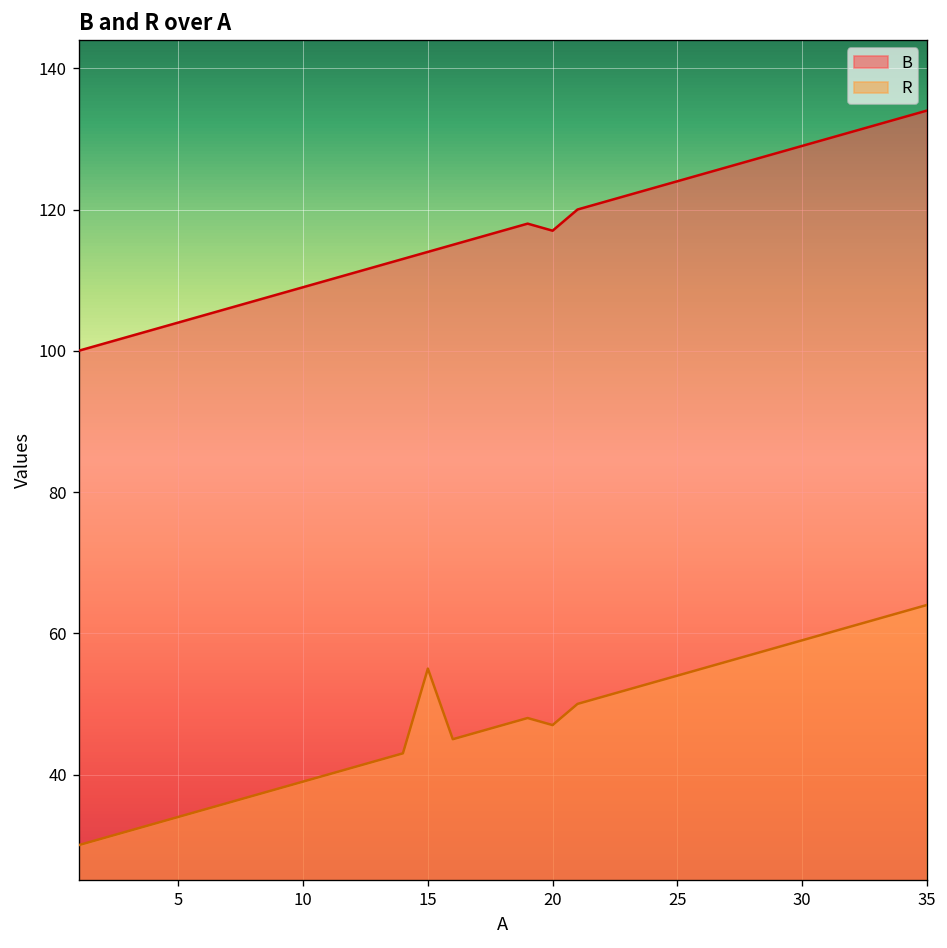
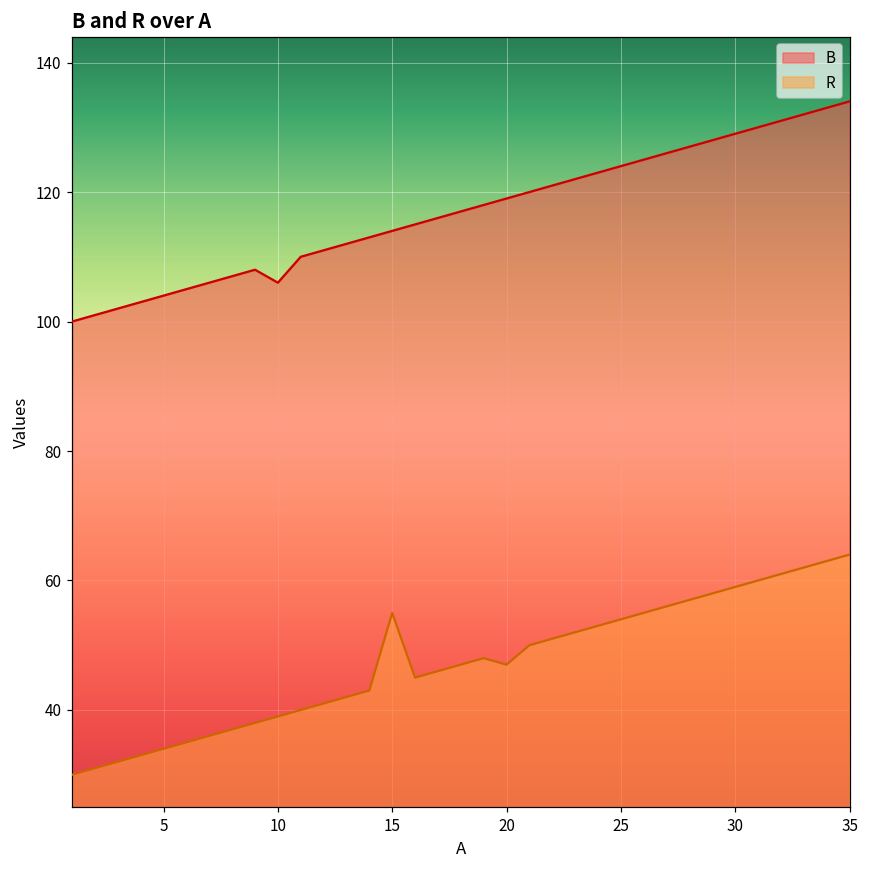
B, 10: 109 -> 106
B, 20: 117 -> 119
